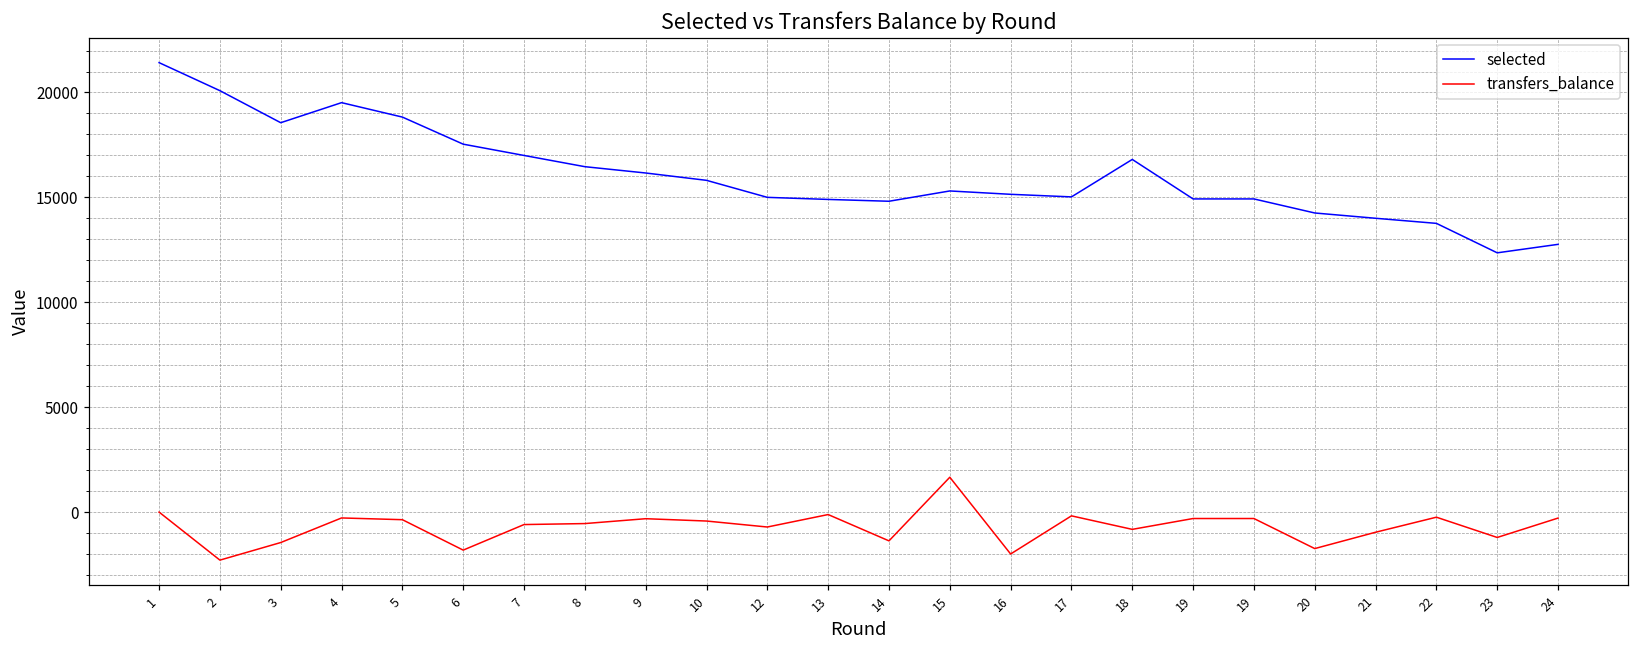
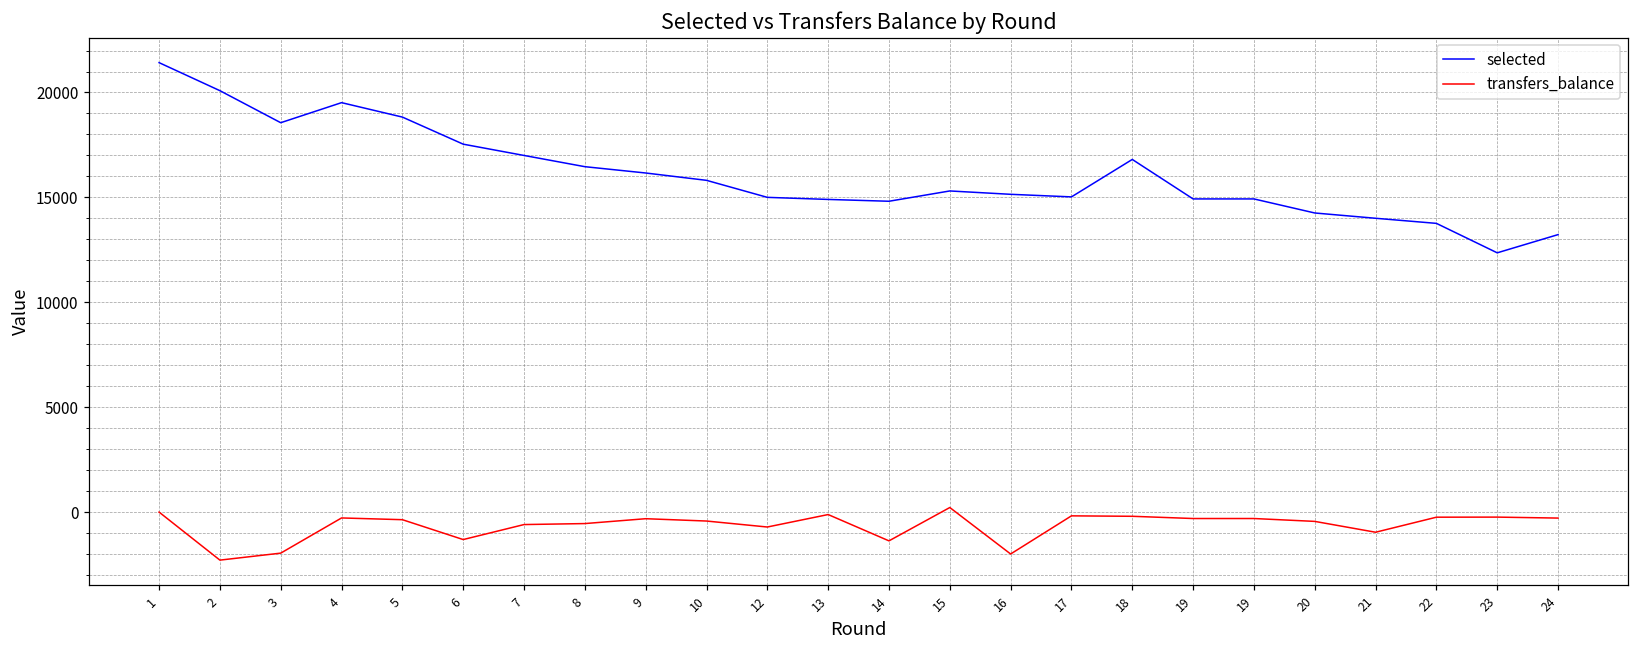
transfers_balance, 3: -1500 -> -2000
transfers_balance, 6: -1800 -> -1300
transfers_balance, 15: 1700 -> 200
transfers_balance, 18: -800 -> -200
transfers_balance, 20: -1700 -> -400
transfers_balance, 23: -1200 -> -200
selected, 24: 12800 -> 13200
